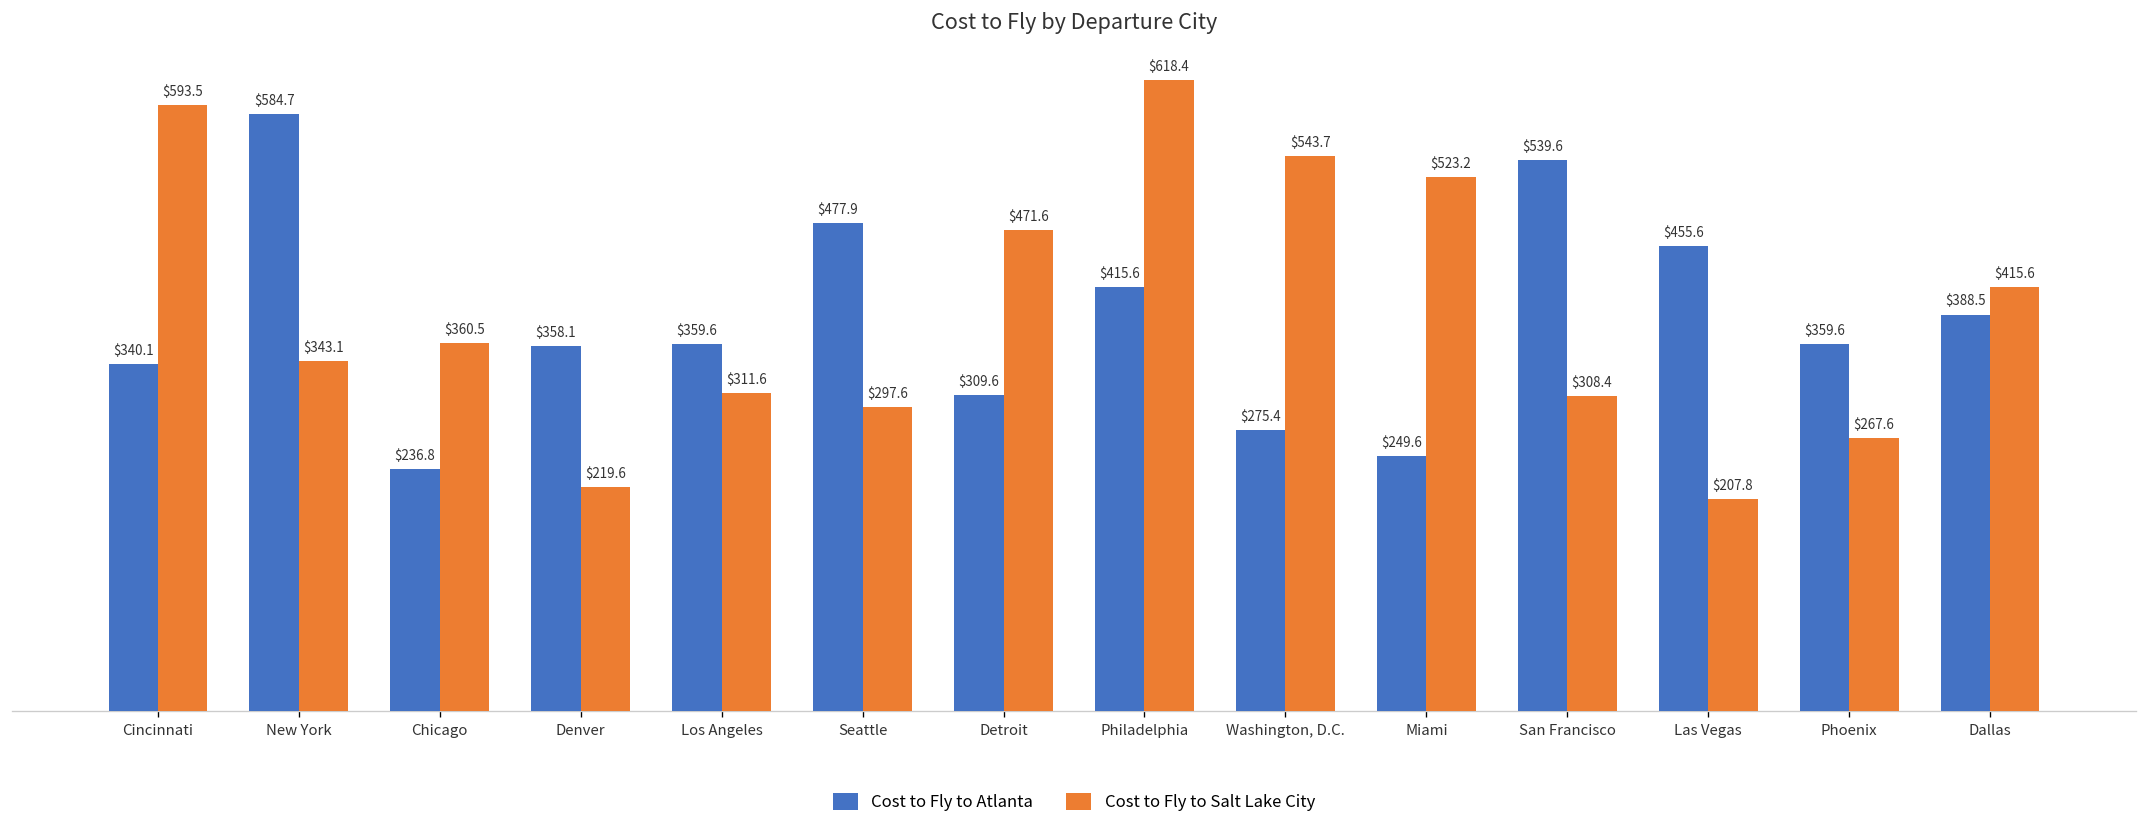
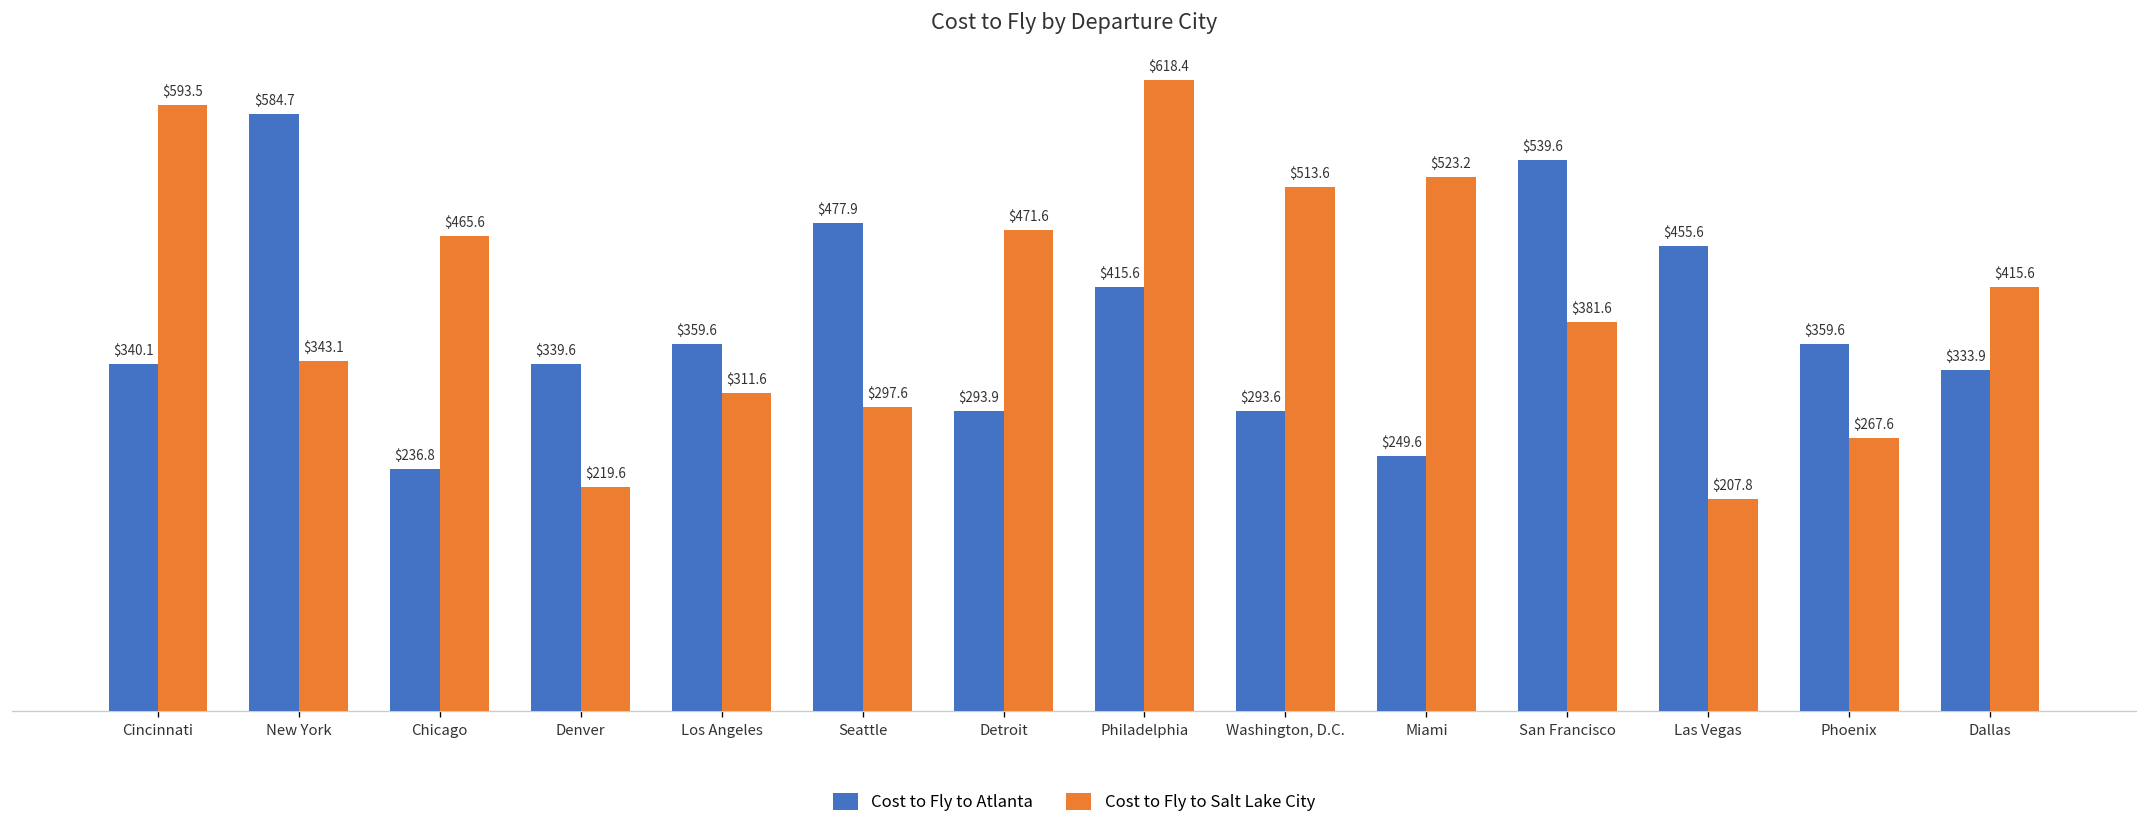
Cost to Fly to Salt Lake City, Chicago: $360.5 -> $465.6
Cost to Fly to Atlanta, Denver: $358.1 -> $339.6
Cost to Fly to Atlanta, Detroit: $309.6 -> $293.9
Cost to Fly to Atlanta, Washington, D.C.: $275.4 -> $293.6
Cost to Fly to Salt Lake City, Washington, D.C.: $543.7 -> $513.6
Cost to Fly to Salt Lake City, San Francisco: $308.4 -> $381.6
Cost to Fly to Atlanta, Dallas: $388.5 -> $333.9
